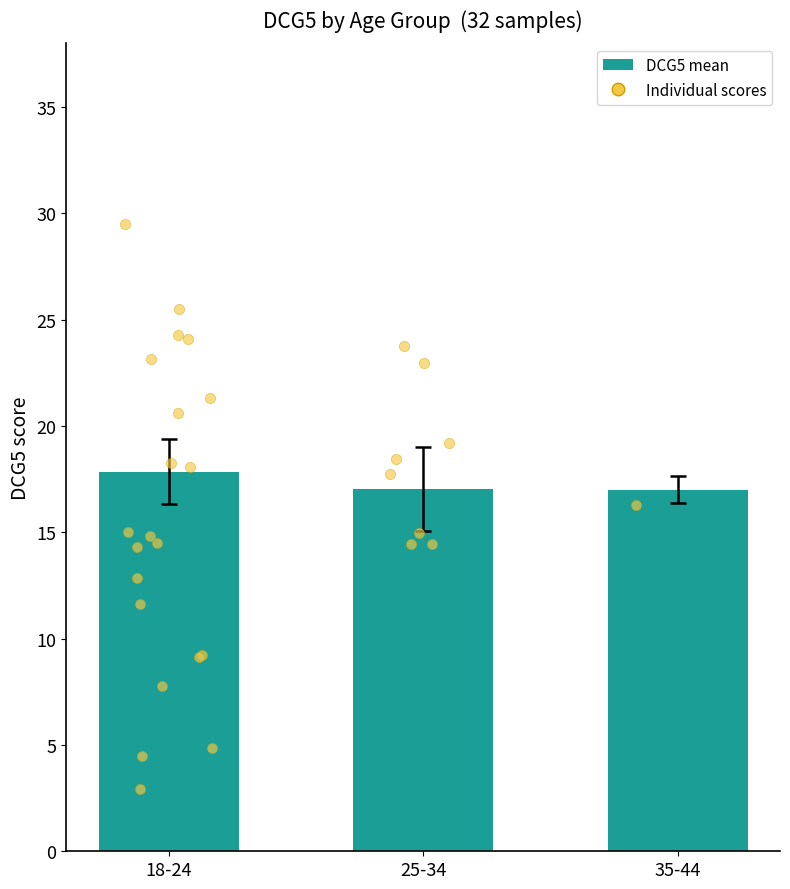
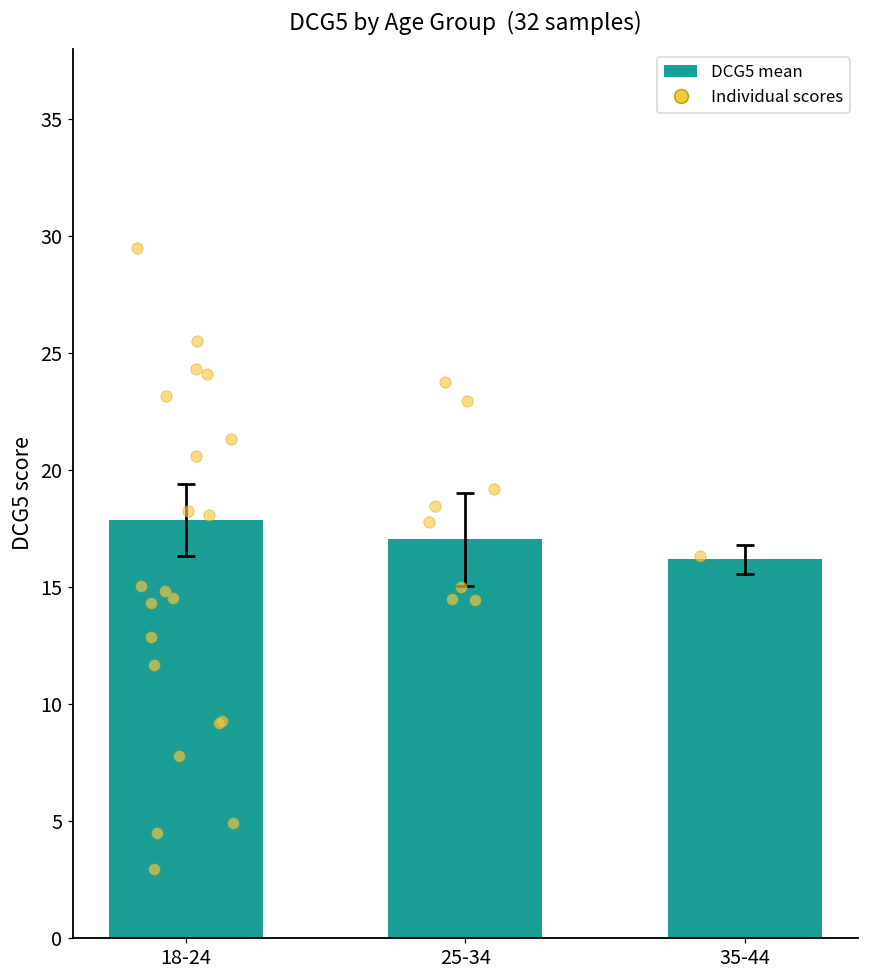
DCG5 mean, 35-44: 17.0 -> 16.2
